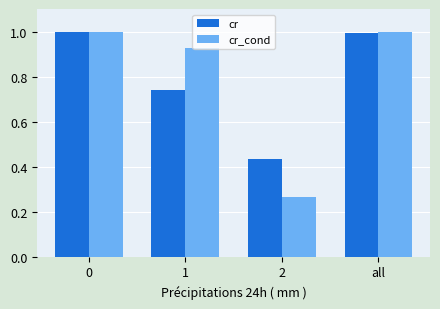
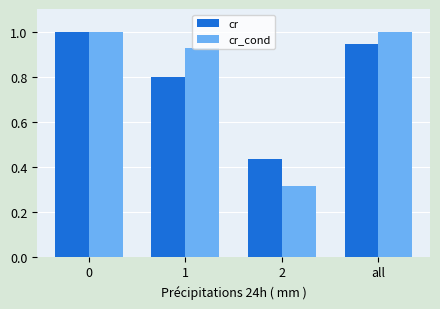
cr, 1: 0.74 -> 0.80
cr_cond, 2: 0.27 -> 0.31
cr, all: 0.99 -> 0.94
